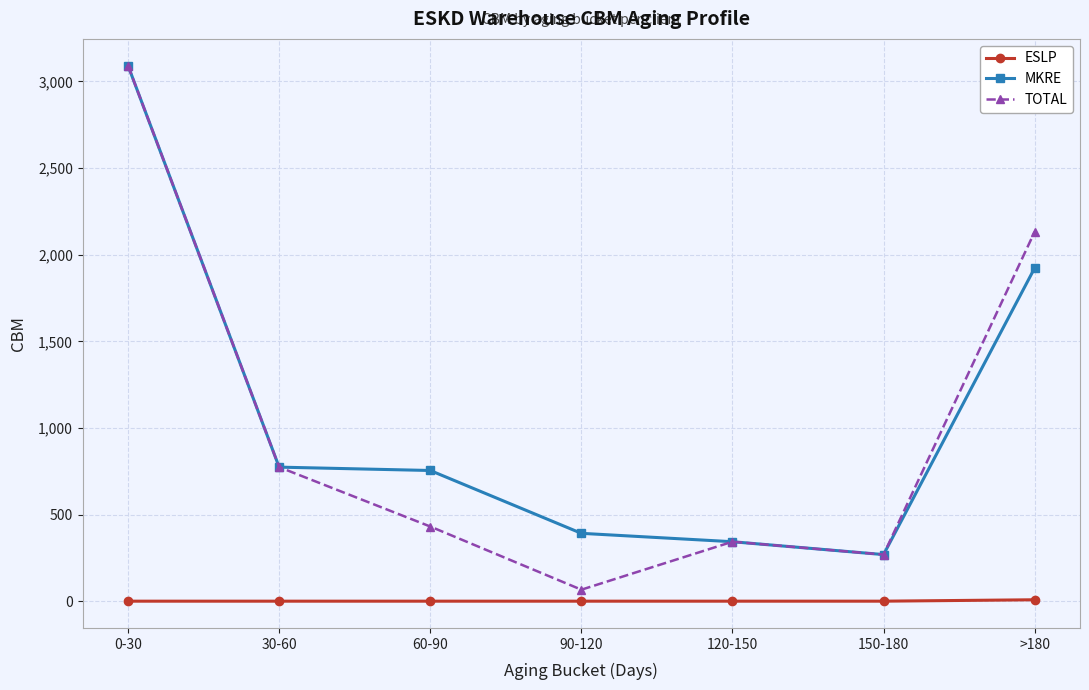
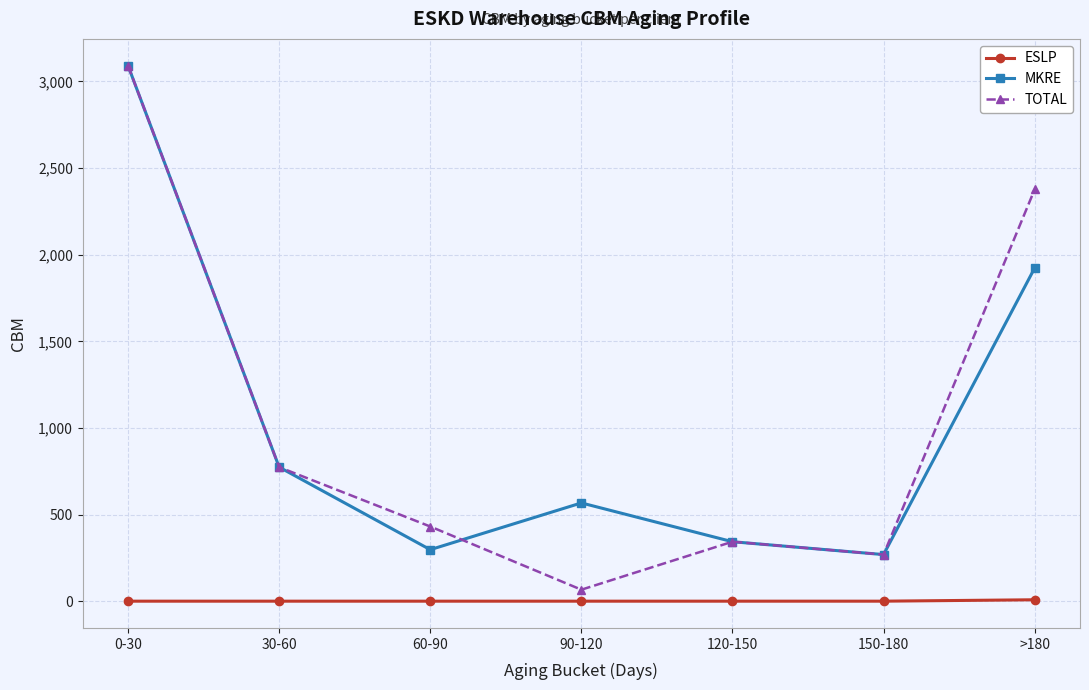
MKRE, 60-90: 750 -> 300
MKRE, 90-120: 390 -> 570
TOTAL, >180: 2,130 -> 2,380
